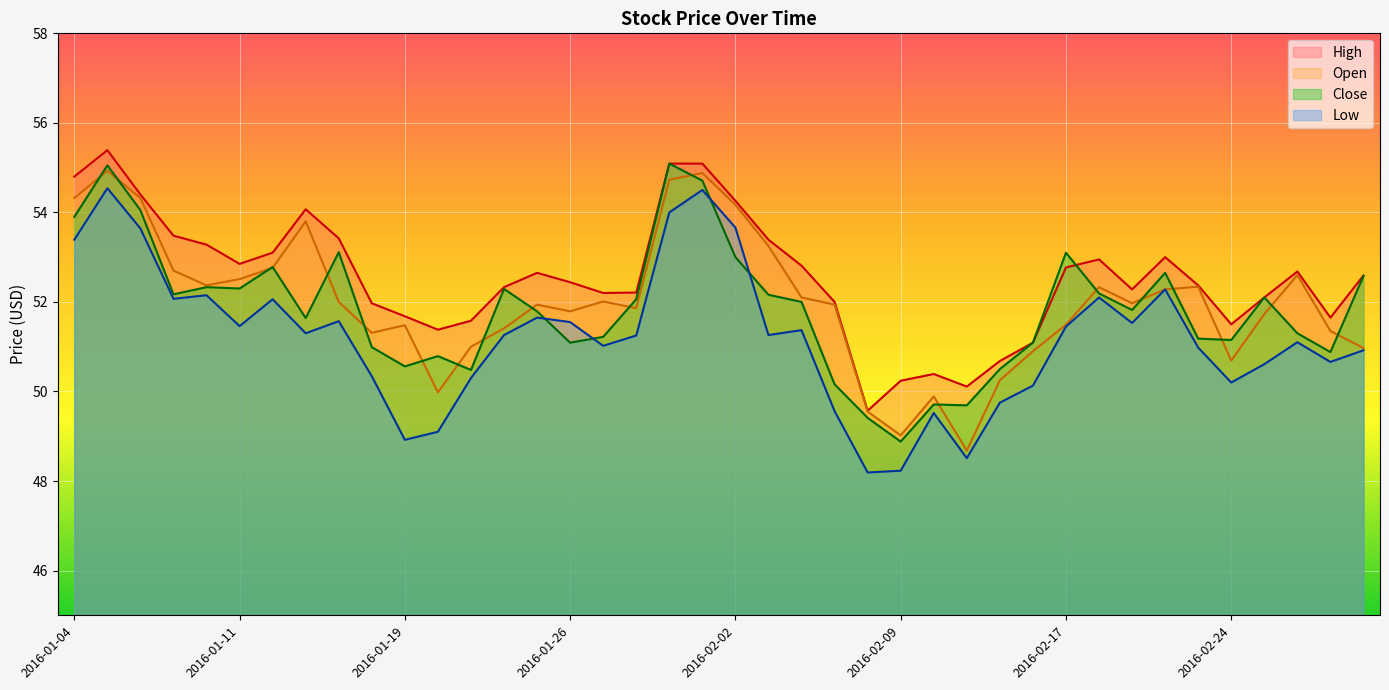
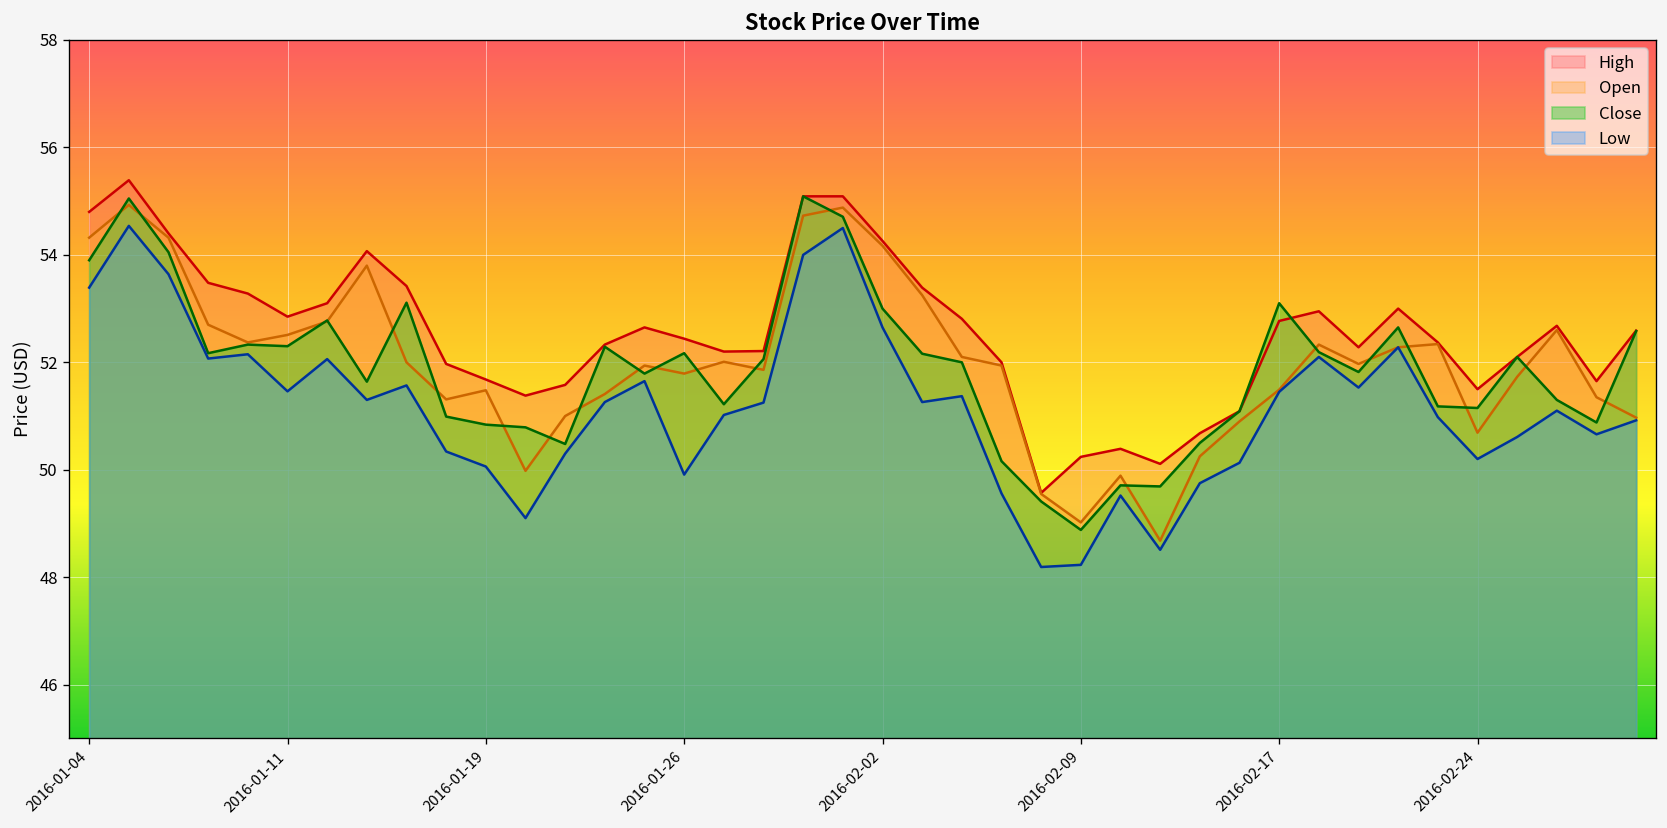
Close, 2016-01-19: 50.6 -> 50.8
Low, 2016-01-19: 48.9 -> 50.1
Close, 2016-01-26: 51.1 -> 52.2
Low, 2016-01-26: 51.6 -> 49.9
Low, 2016-02-02: 53.7 -> 52.7
